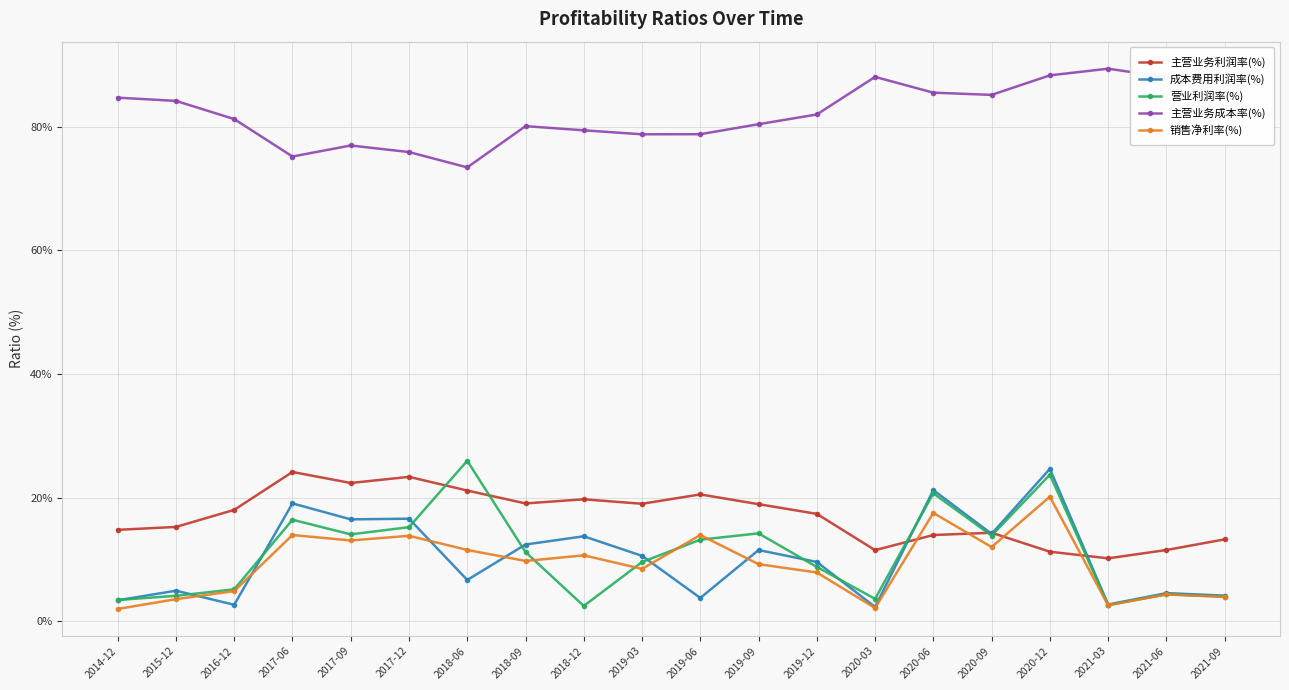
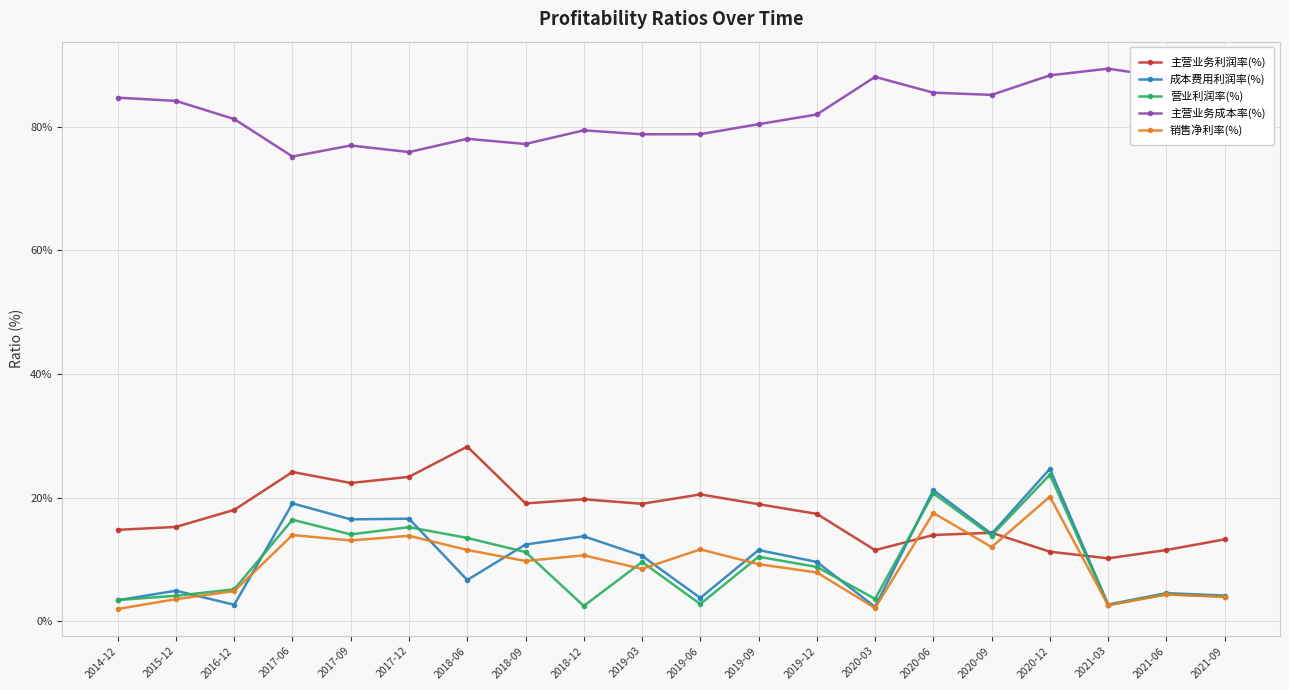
主营业务利润率(%), 2018-06: 21% -> 28%
营业利润率(%), 2018-06: 26% -> 13%
主营业务成本率(%), 2018-06: 73% -> 78%
主营业务成本率(%), 2018-09: 80% -> 77%
营业利润率(%), 2019-06: 13% -> 3%
销售净利率(%), 2019-06: 14% -> 12%
营业利润率(%), 2019-09: 14% -> 10%
